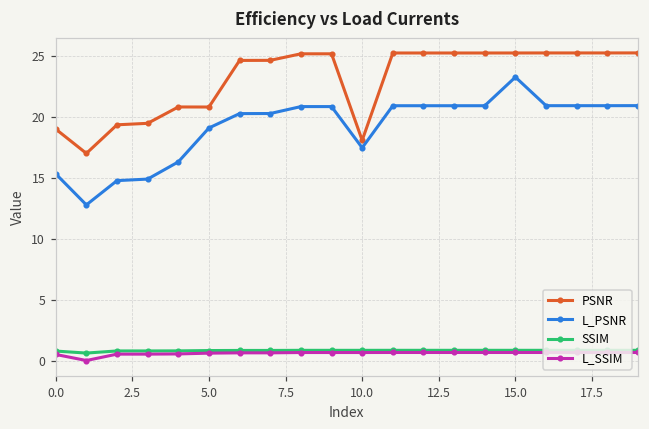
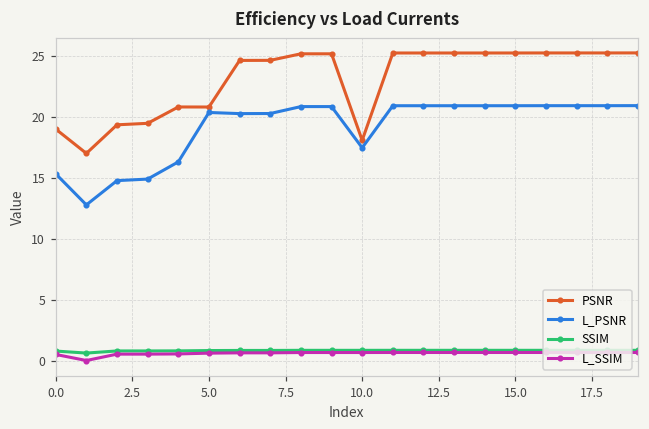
L_PSNR, 5.0: 19.1 -> 20.4
L_PSNR, 15.0: 23.3 -> 20.9
